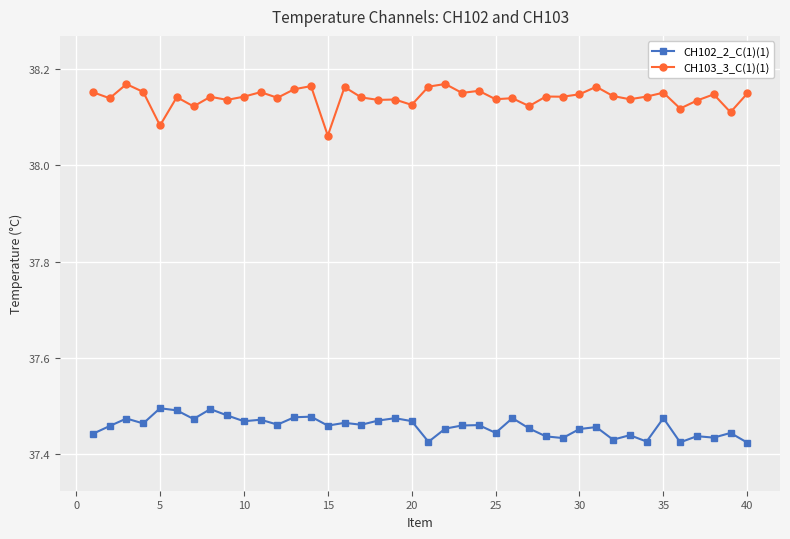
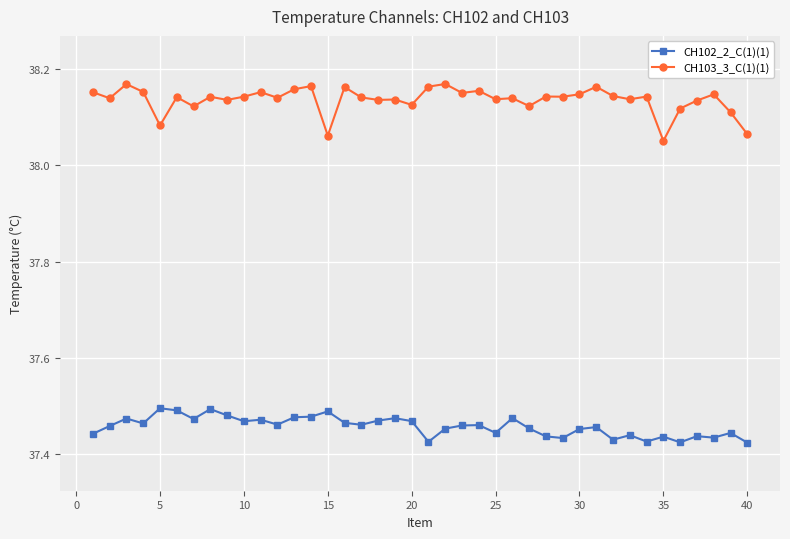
CH102_2_C(1)(1), 15: 37.46 -> 37.49
CH102_2_C(1)(1), 35: 37.47 -> 37.44
CH103_3_C(1)(1), 35: 38.15 -> 38.05
CH103_3_C(1)(1), 40: 38.15 -> 38.07
